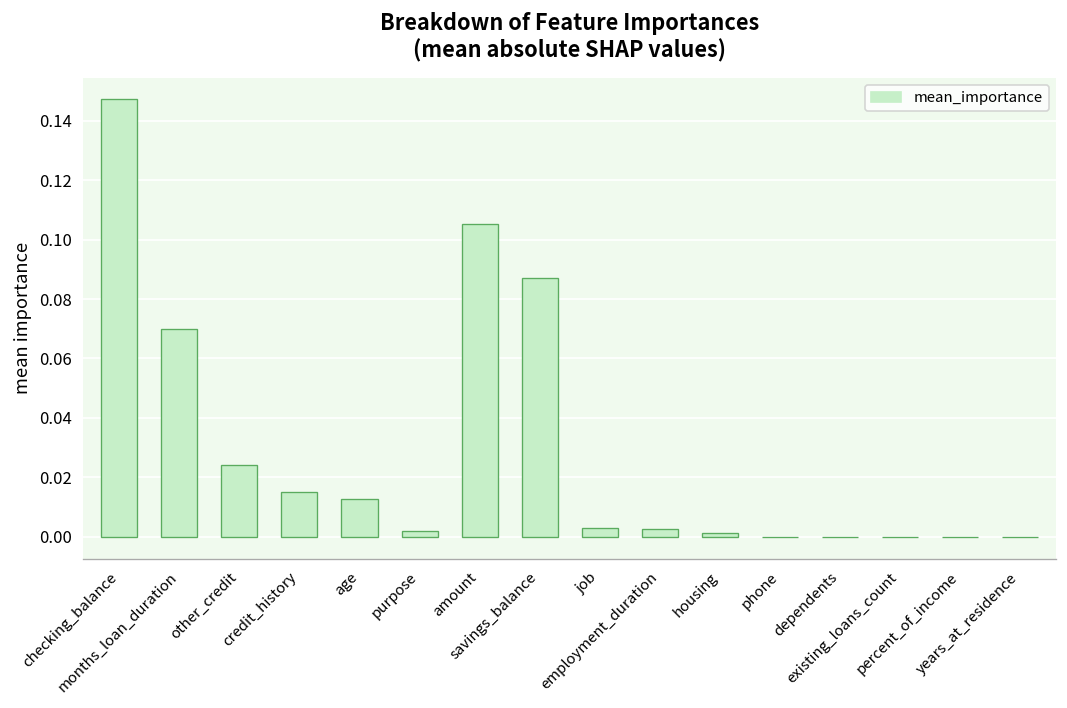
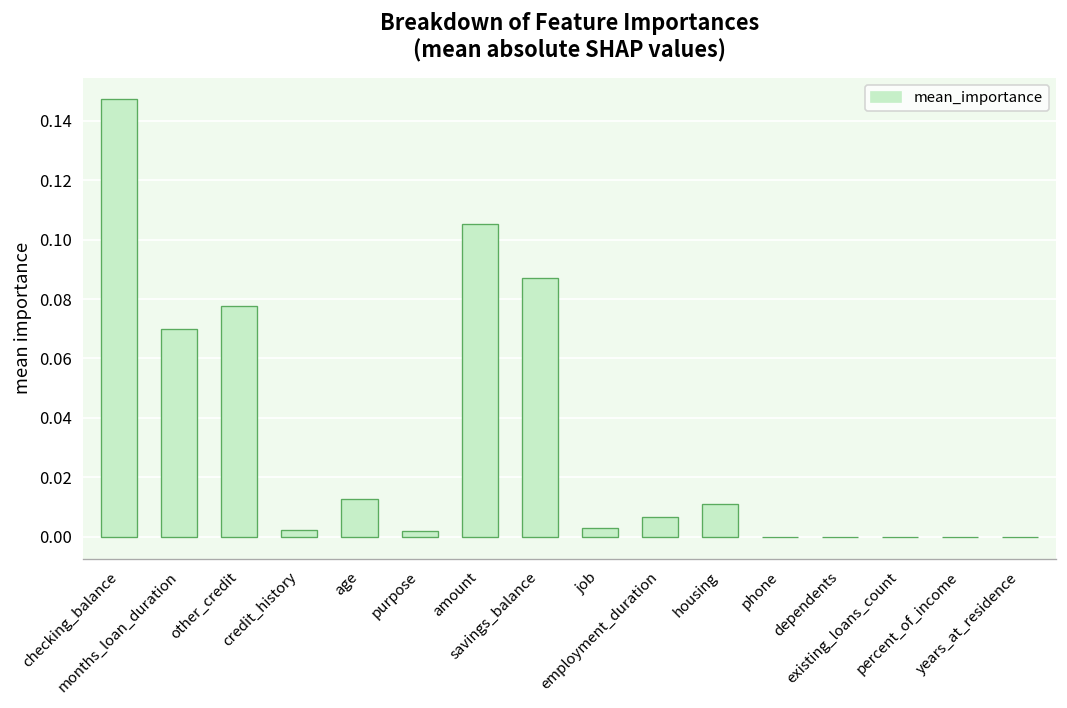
other_credit: 0.024 -> 0.078
credit_history: 0.015 -> 0.002
employment_duration: 0.003 -> 0.007
housing: 0.001 -> 0.011
